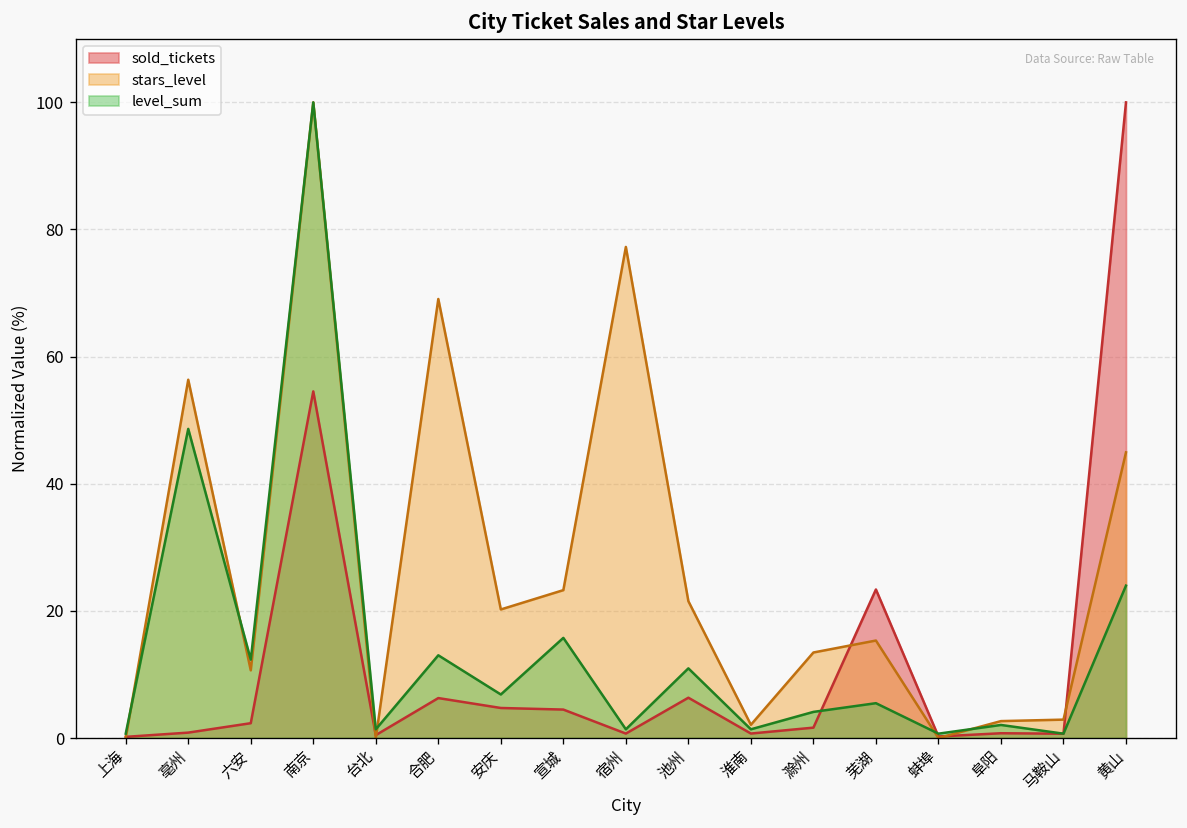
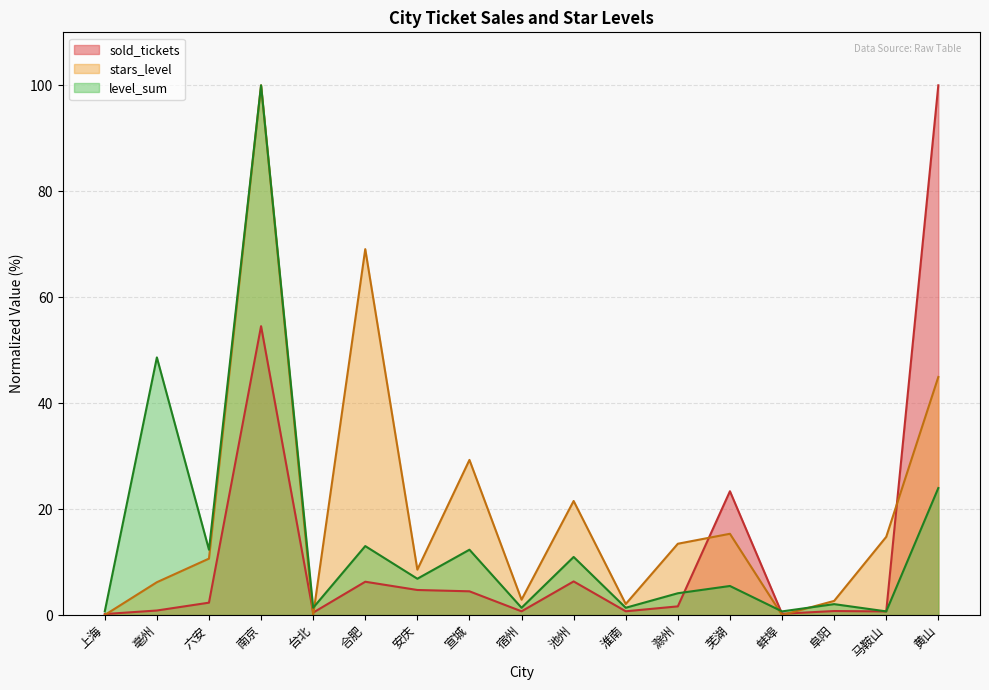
stars_level, 亳州: 56 -> 6
stars_level, 安庆: 20 -> 9
stars_level, 宣城: 23 -> 29
level_sum, 宣城: 16 -> 12
stars_level, 宿州: 77 -> 3
stars_level, 马鞍山: 3 -> 15
